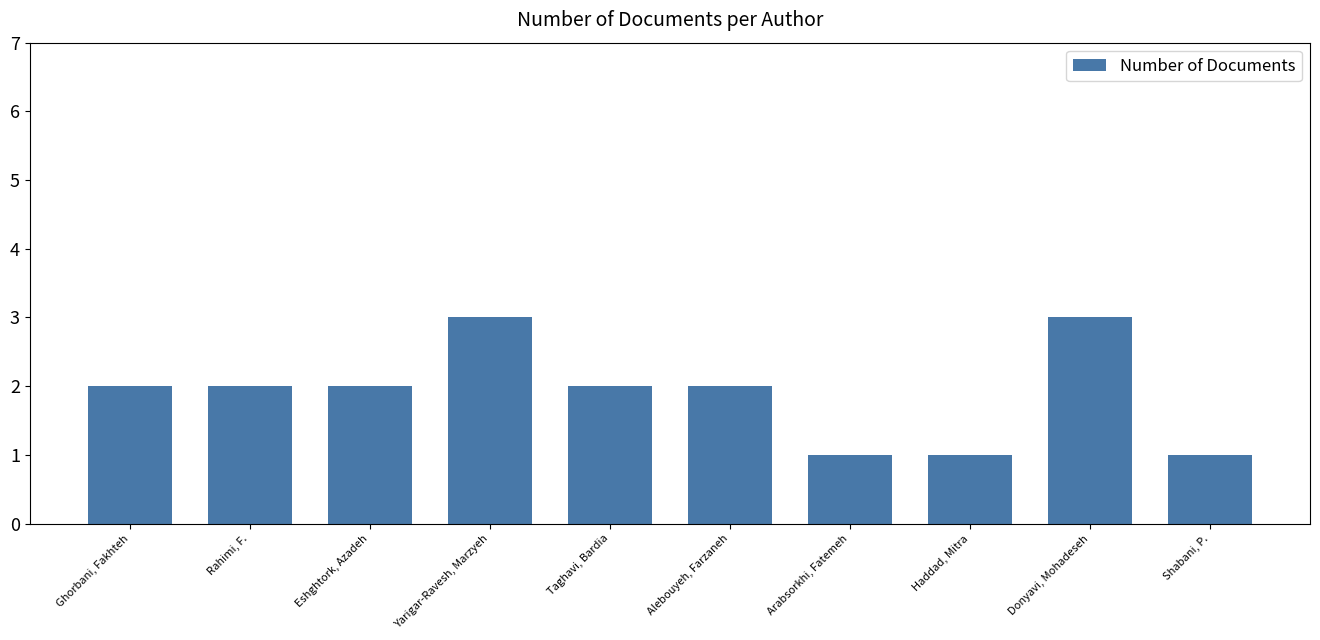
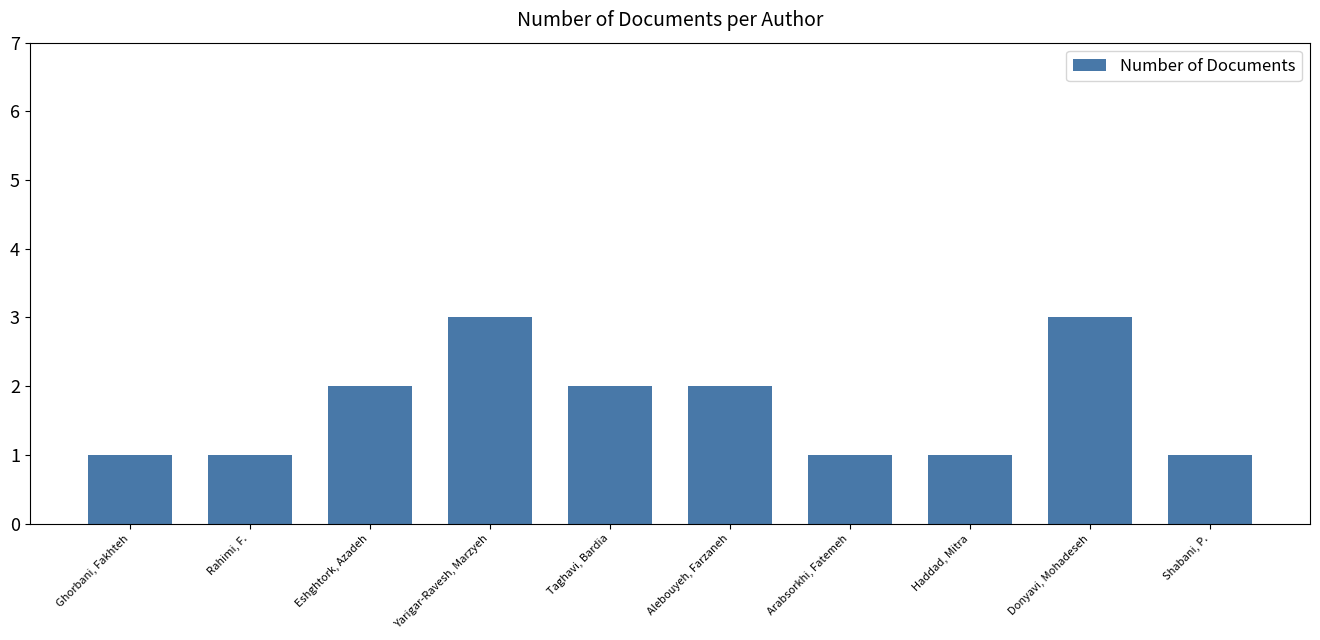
Ghorbani, Fakhteh: 2 -> 1
Rahimi, F.: 2 -> 1
